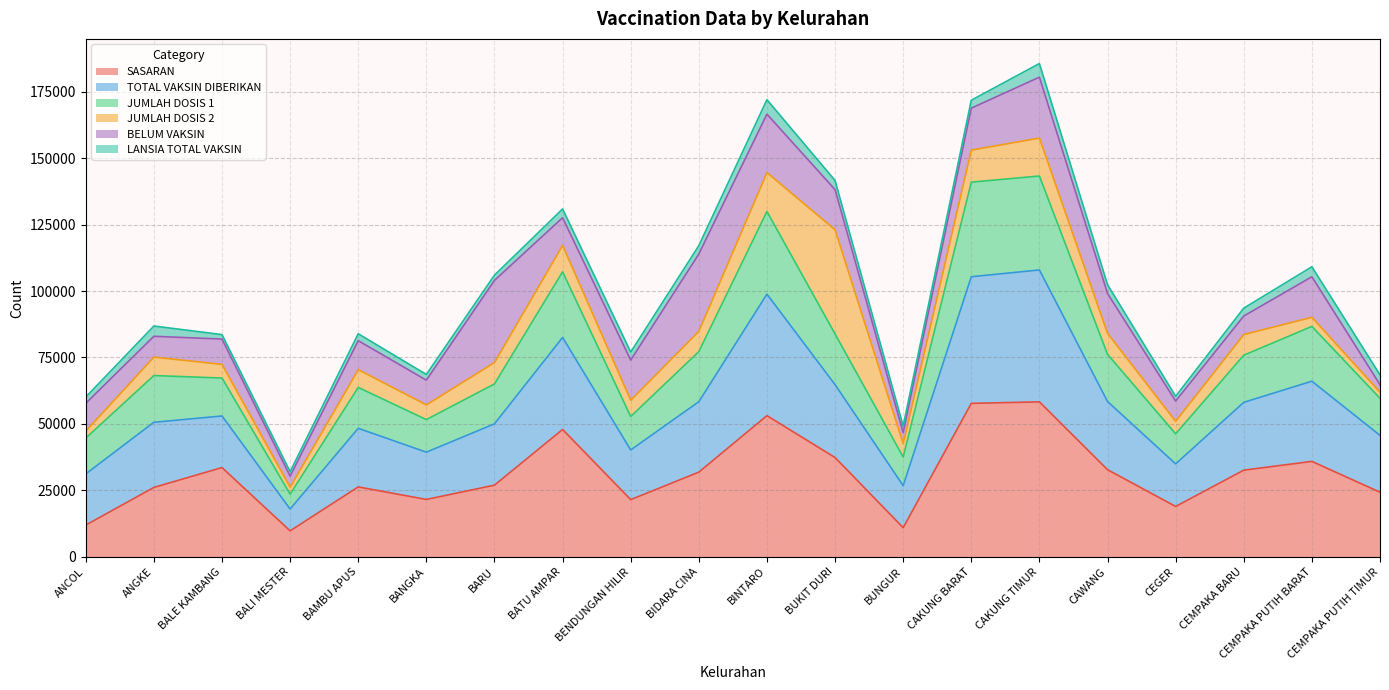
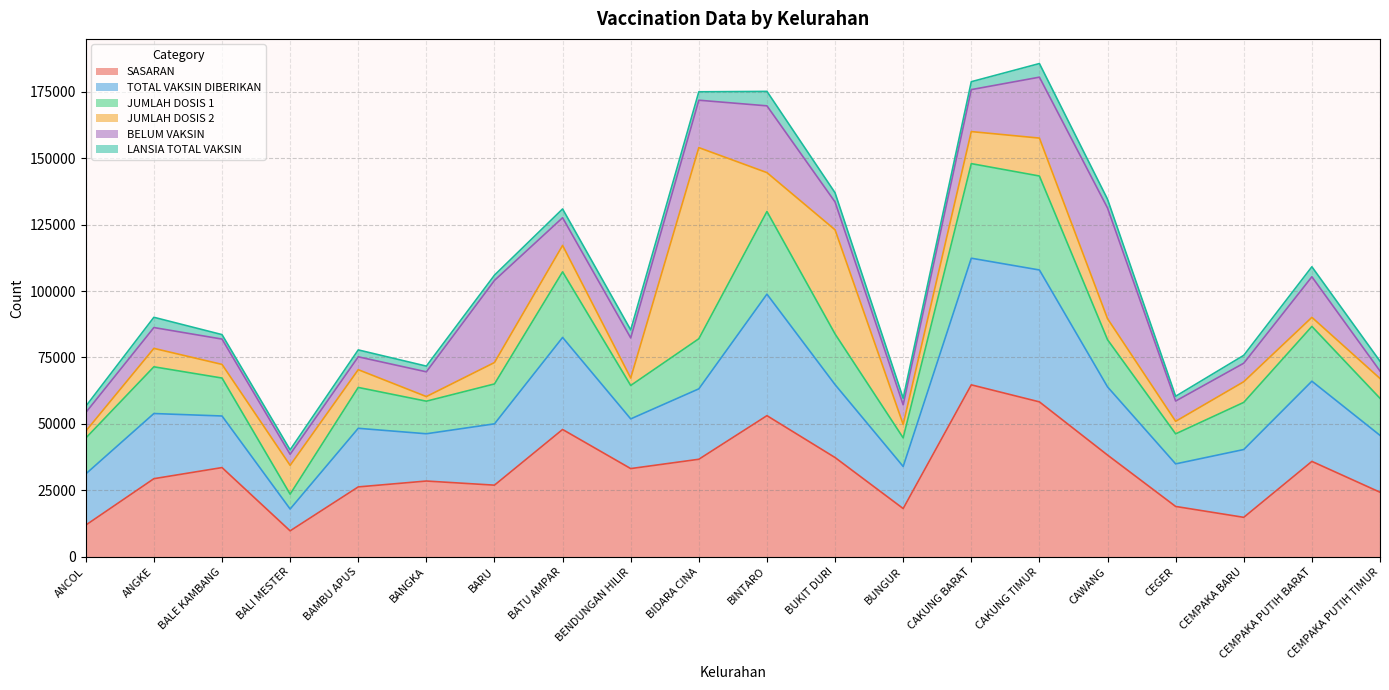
BELUM VAKSIN, ANCOL: 10000 -> 7000
SASARAN, ANGKE: 26000 -> 29000
JUMLAH DOSIS 2, BALI MESTER: 3000 -> 11000
BELUM VAKSIN, BAMBU APUS: 11000 -> 5000
SASARAN, BANGKA: 22000 -> 28000
JUMLAH DOSIS 2, BANGKA: 6000 -> 2000
SASARAN, BENDUNGAN HILIR: 21000 -> 33000
JUMLAH DOSIS 2, BENDUNGAN HILIR: 6000 -> 3000
SASARAN, BIDARA CINA: 32000 -> 37000
JUMLAH DOSIS 2, BIDARA CINA: 8000 -> 72000
BELUM VAKSIN, BIDARA CINA: 29000 -> 18000
BELUM VAKSIN, BINTARO: 22000 -> 25000
BELUM VAKSIN, BUKIT DURI: 15000 -> 10000
SASARAN, BUNGUR: 11000 -> 18000
BELUM VAKSIN, BUNGUR: 4000 -> 7000
SASARAN, CAKUNG BARAT: 58000 -> 65000
SASARAN, CAWANG: 33000 -> 38000
BELUM VAKSIN, CAWANG: 15000 -> 42000
SASARAN, CEMPAKA BARU: 33000 -> 15000
JUMLAH DOSIS 2, CEMPAKA PUTIH TIMUR: 2000 -> 7000
